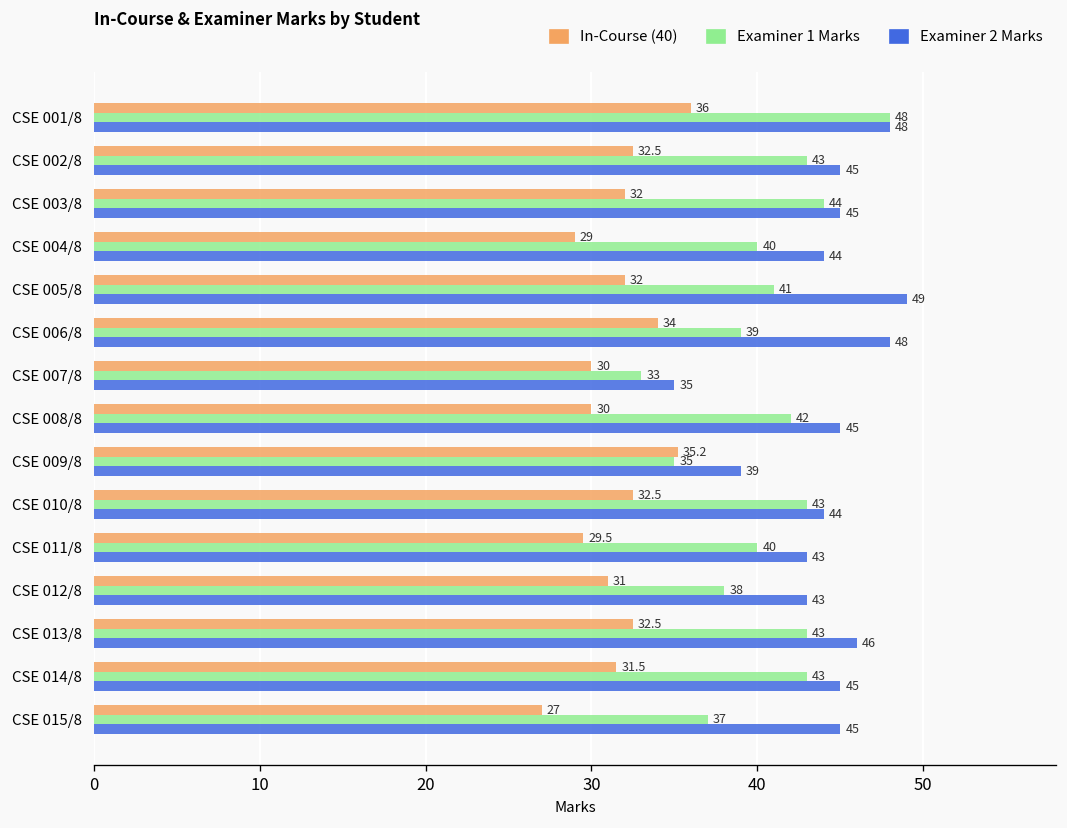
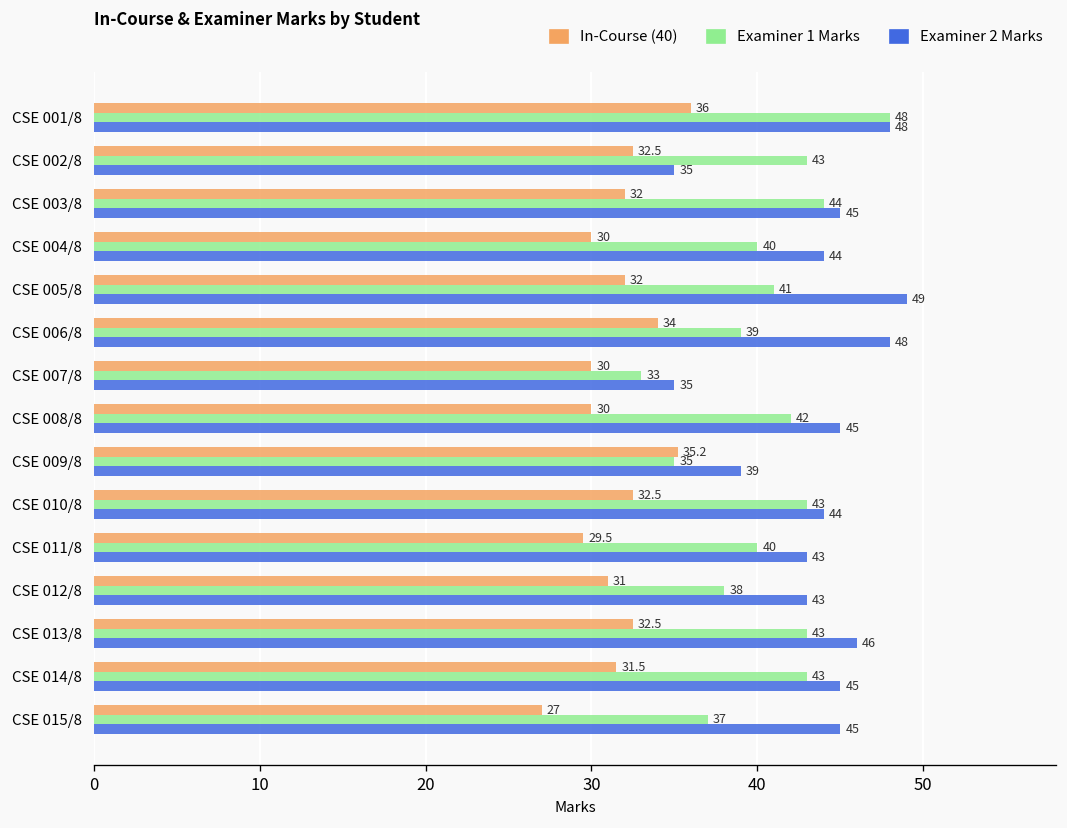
Examiner 2 Marks, CSE 002/8: 45 -> 35
In-Course (40), CSE 004/8: 29 -> 30
